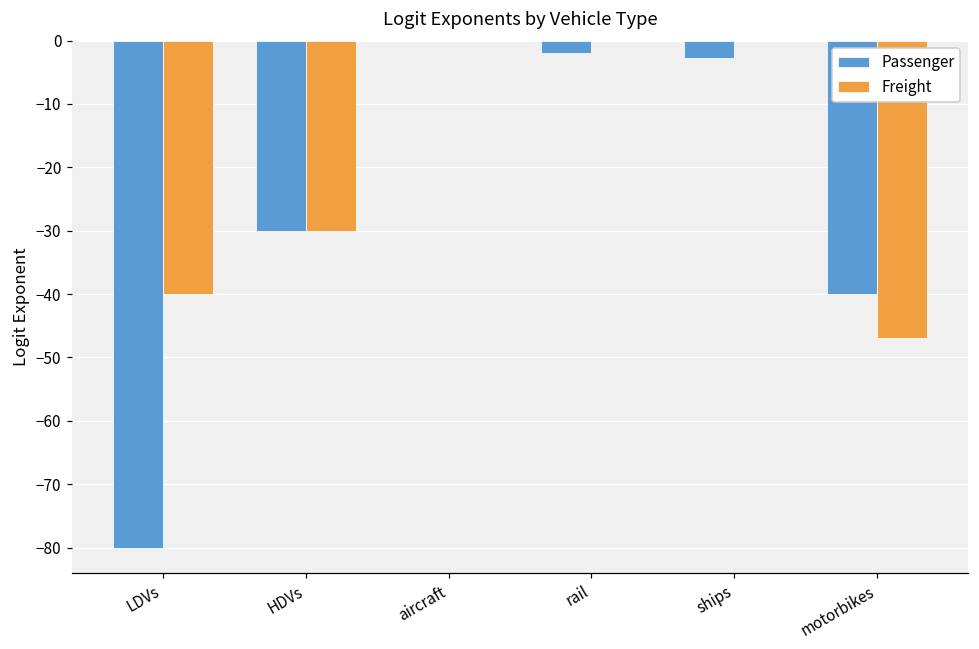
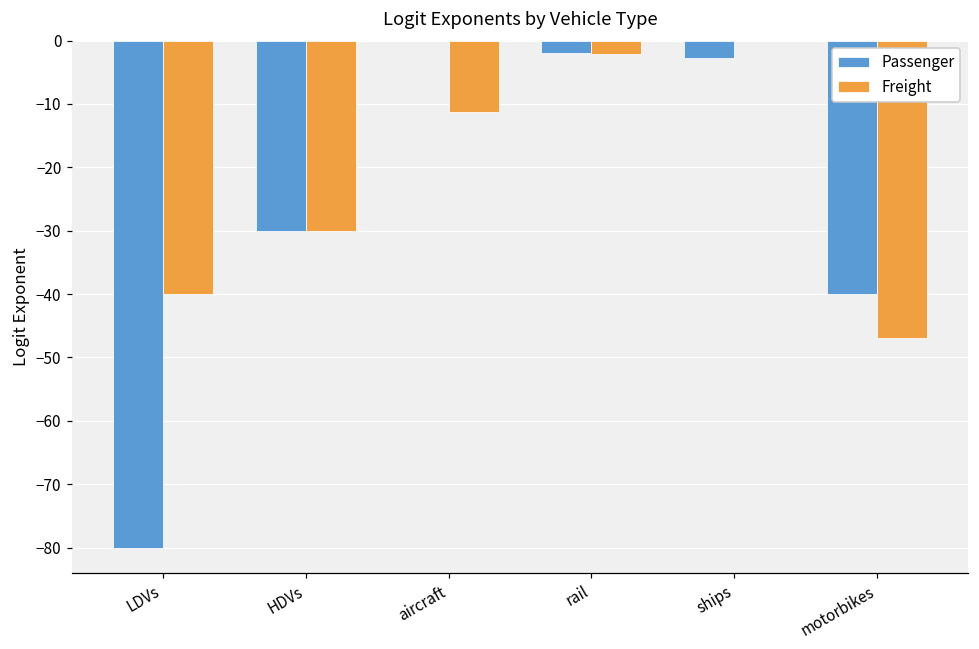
Freight, aircraft: 0 -> -11
Freight, rail: 0 -> -2
